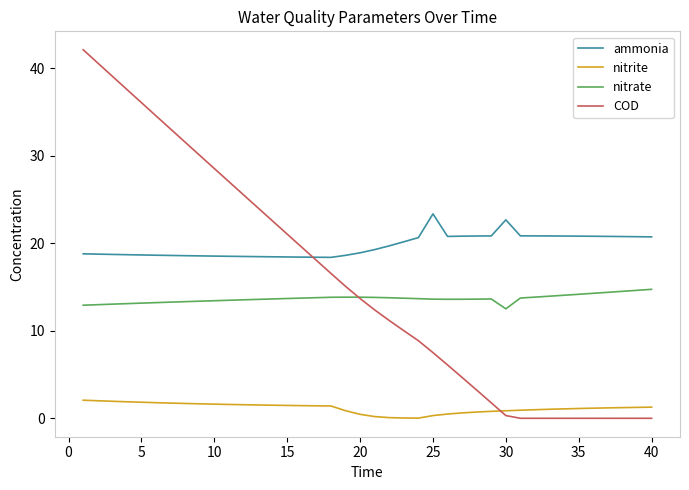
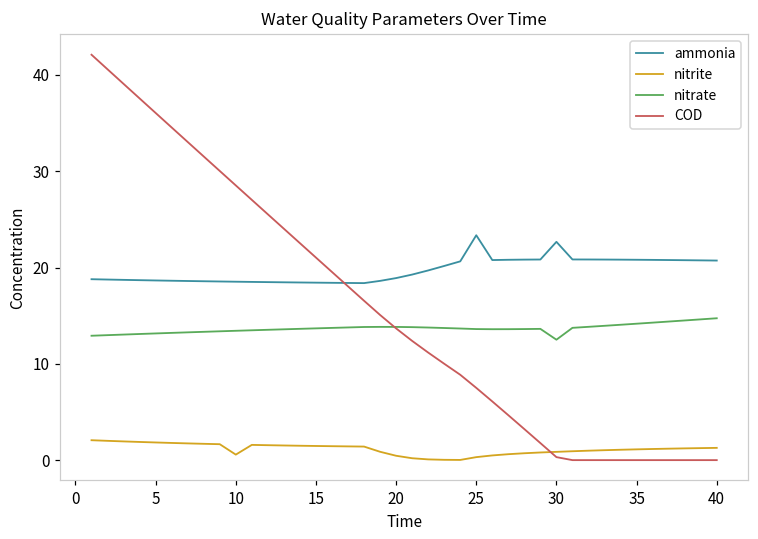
nitrite, 10: 2 -> 1
